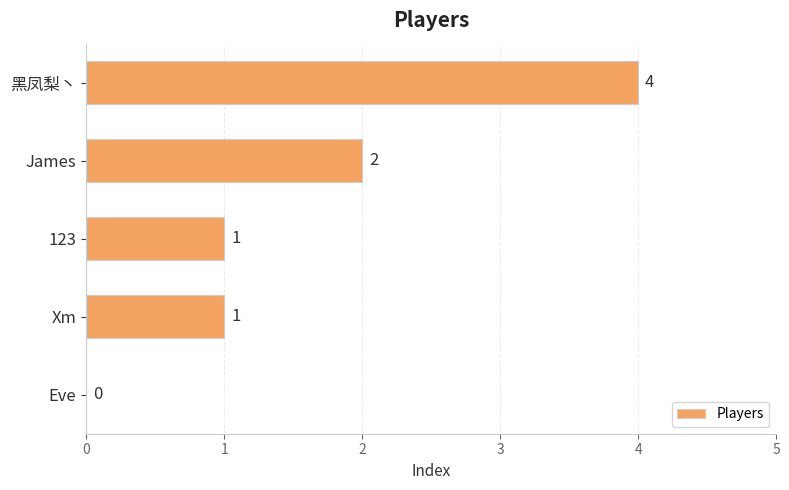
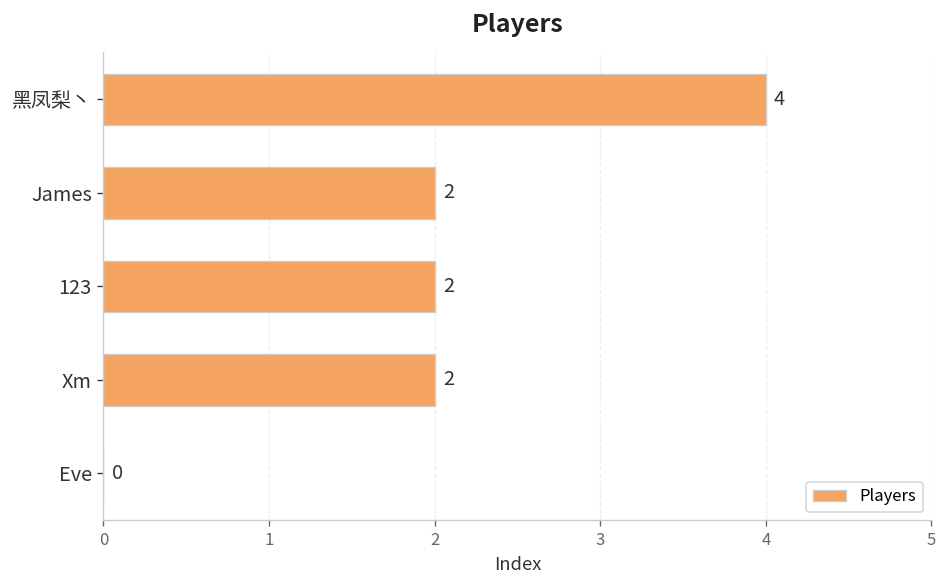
123: 1 -> 2
Xm: 1 -> 2
